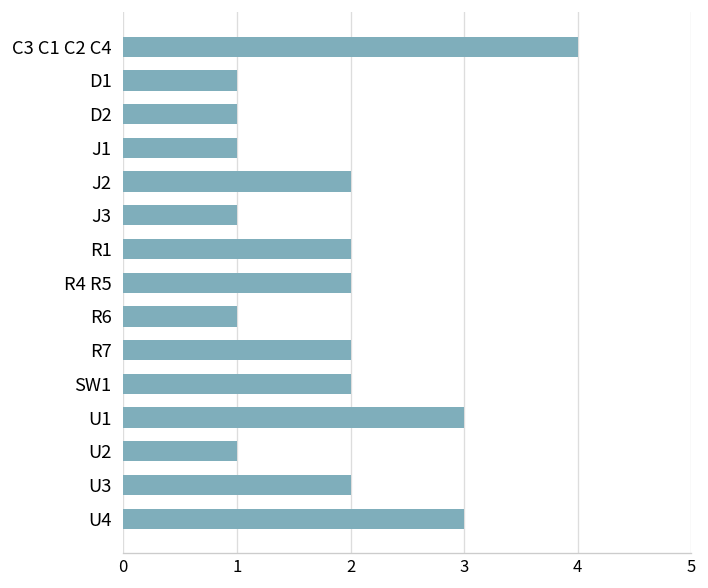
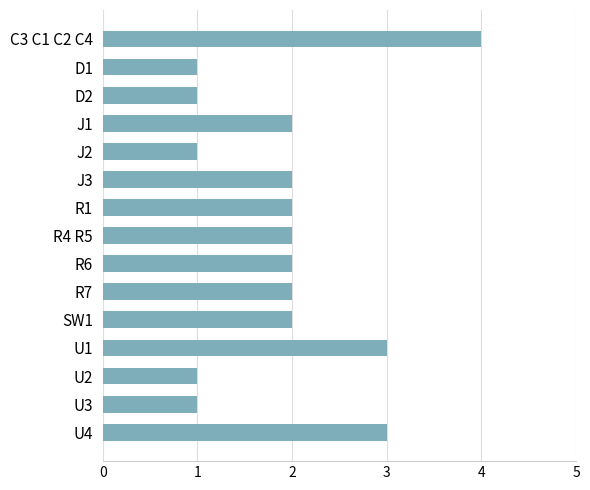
J1: 1 -> 2
J2: 2 -> 1
J3: 1 -> 2
R6: 1 -> 2
U3: 2 -> 1
